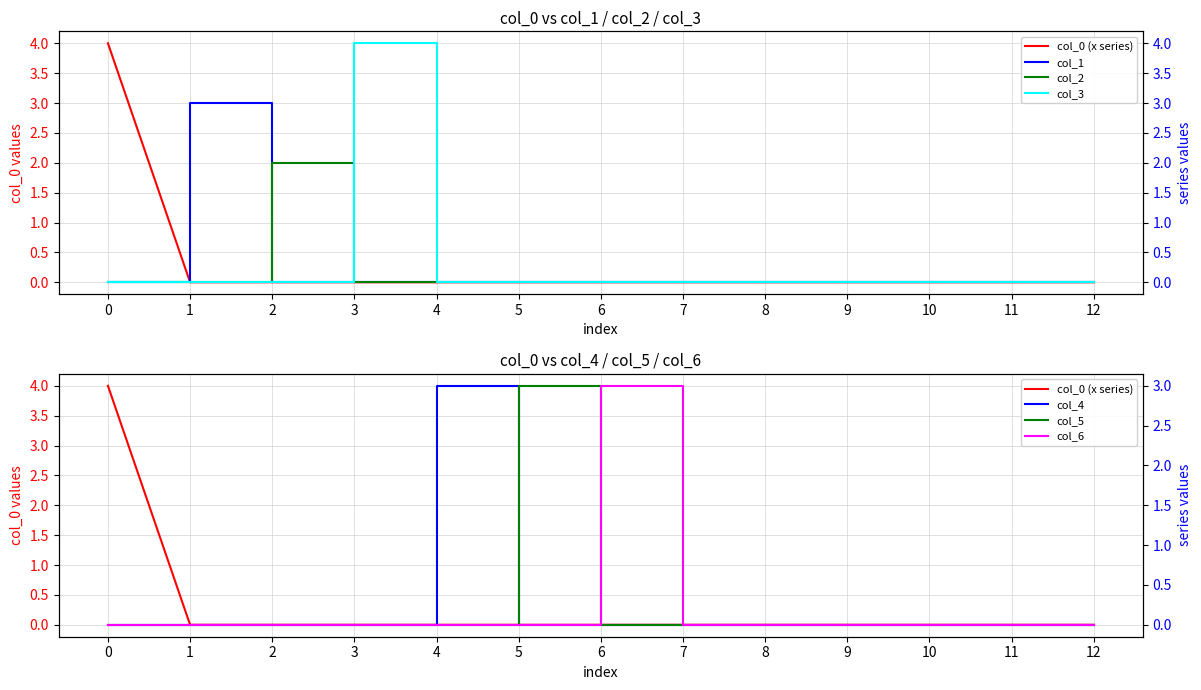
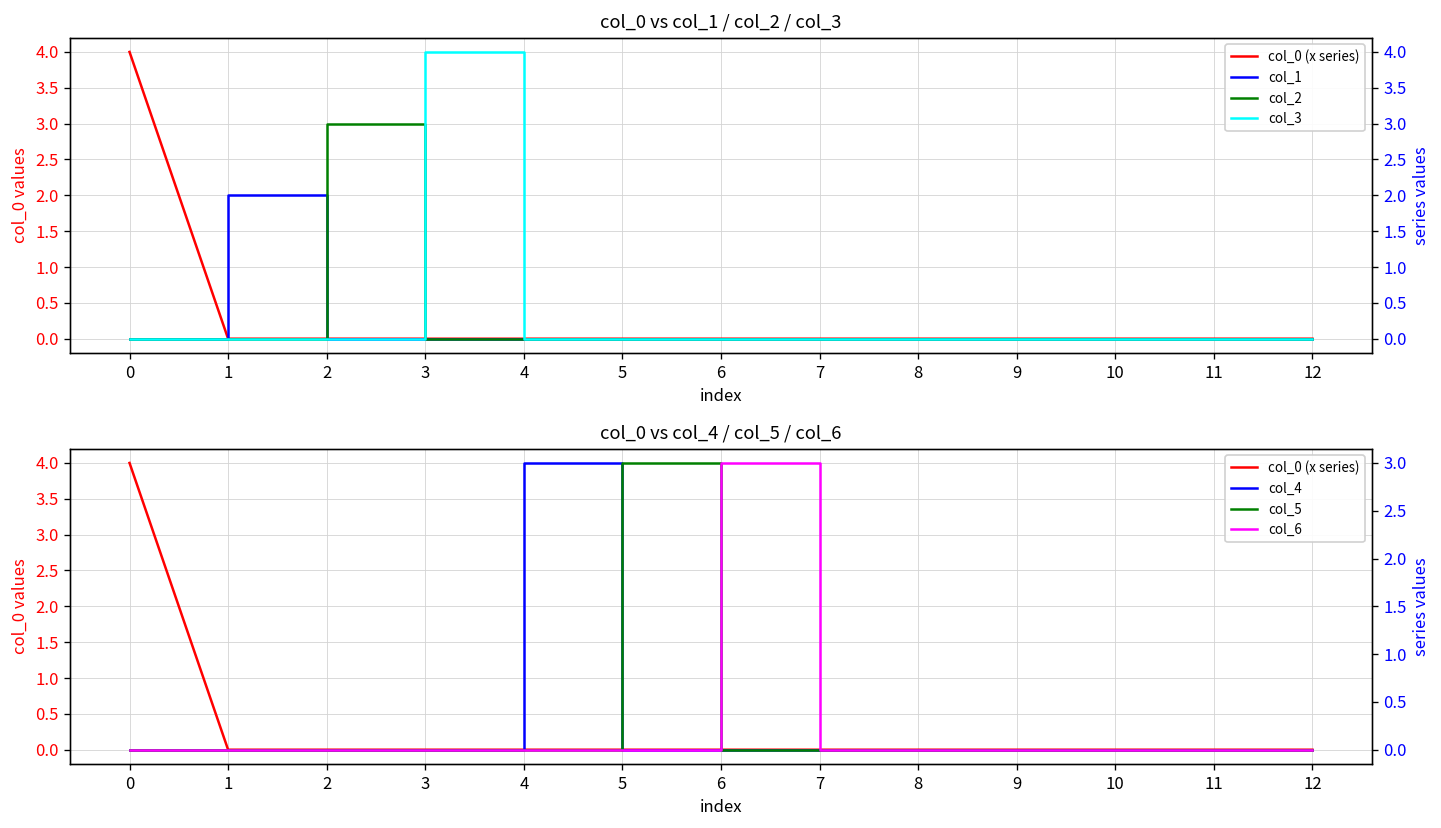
col_0 vs col_1 / col_2 / col_3, col_1, 1: 3 -> 2
col_0 vs col_1 / col_2 / col_3, col_2, 2: 2 -> 3
